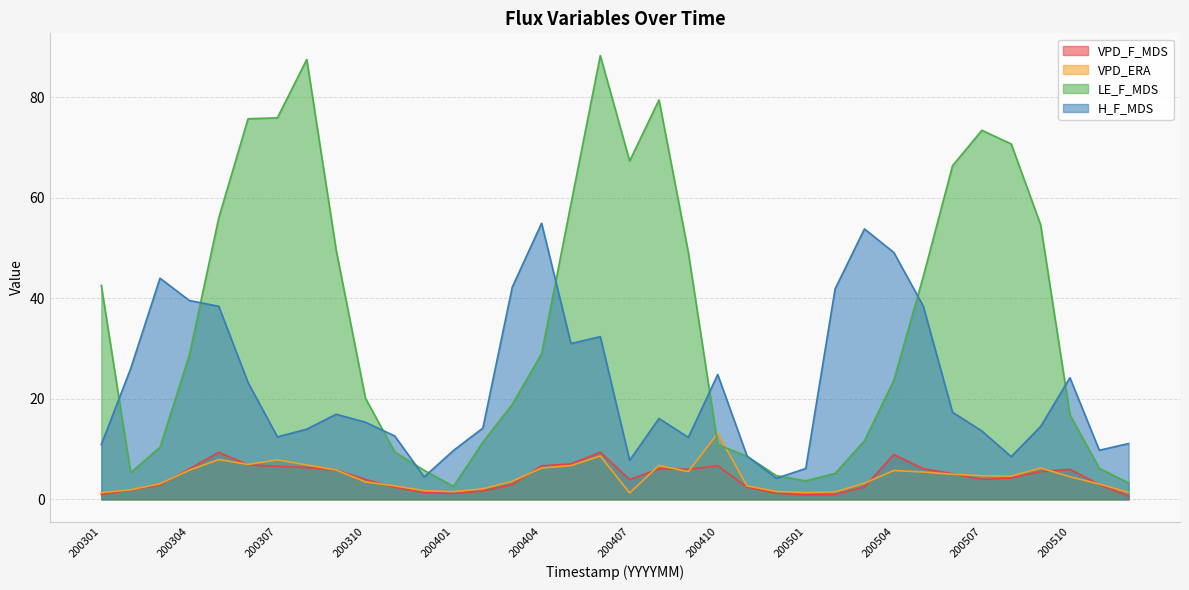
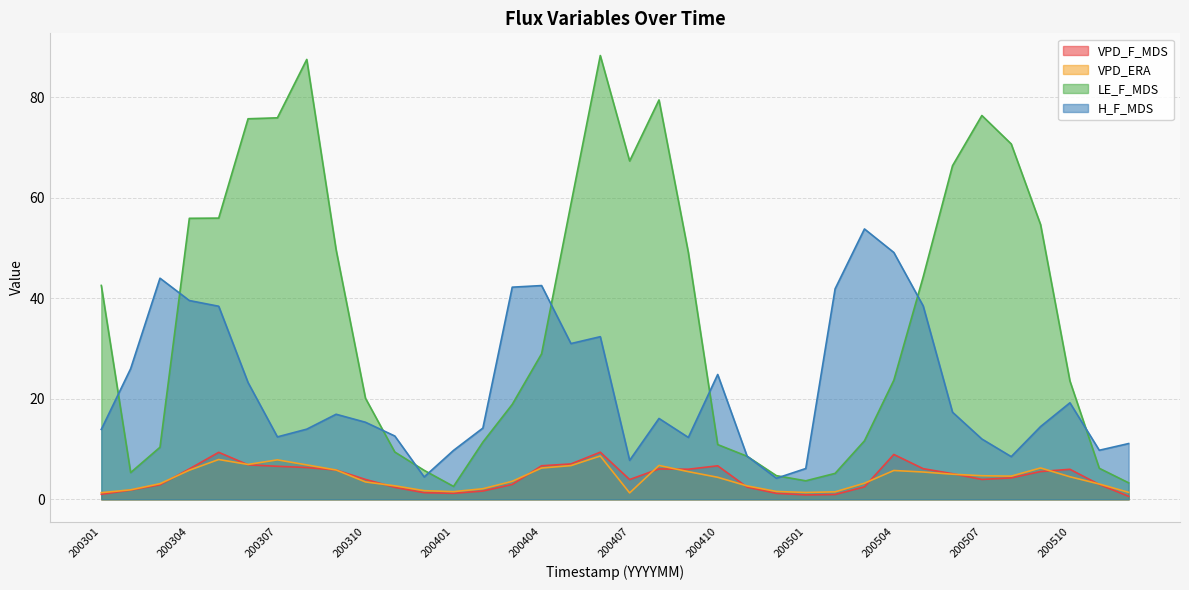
H_F_MDS, 200301: 11 -> 14
LE_F_MDS, 200304: 29 -> 56
H_F_MDS, 200404: 55 -> 43
VPD_ERA, 200410: 13 -> 4
LE_F_MDS, 200507: 73 -> 76
H_F_MDS, 200507: 14 -> 12
LE_F_MDS, 200510: 17 -> 24
H_F_MDS, 200510: 24 -> 19
